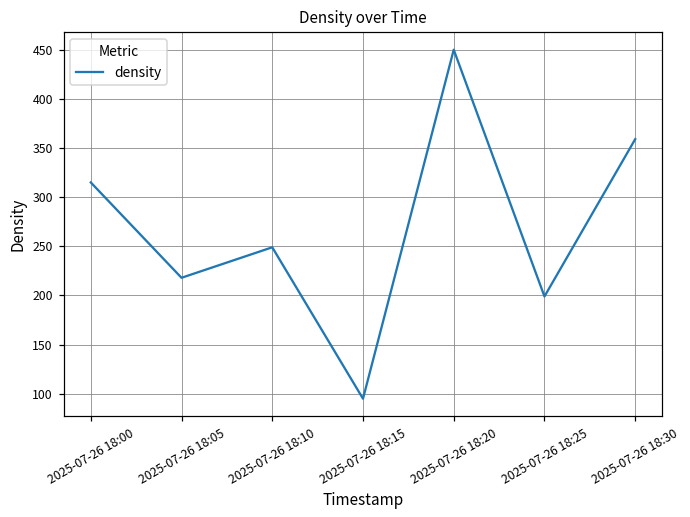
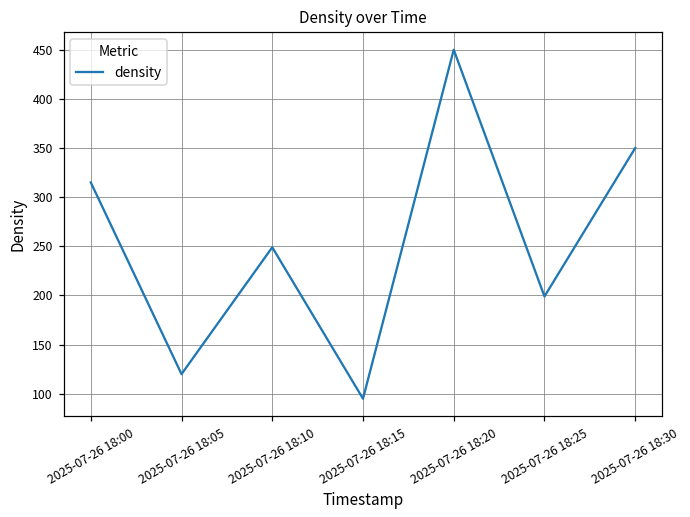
2025-07-26 18:05: 220 -> 120
2025-07-26 18:30: 360 -> 350
